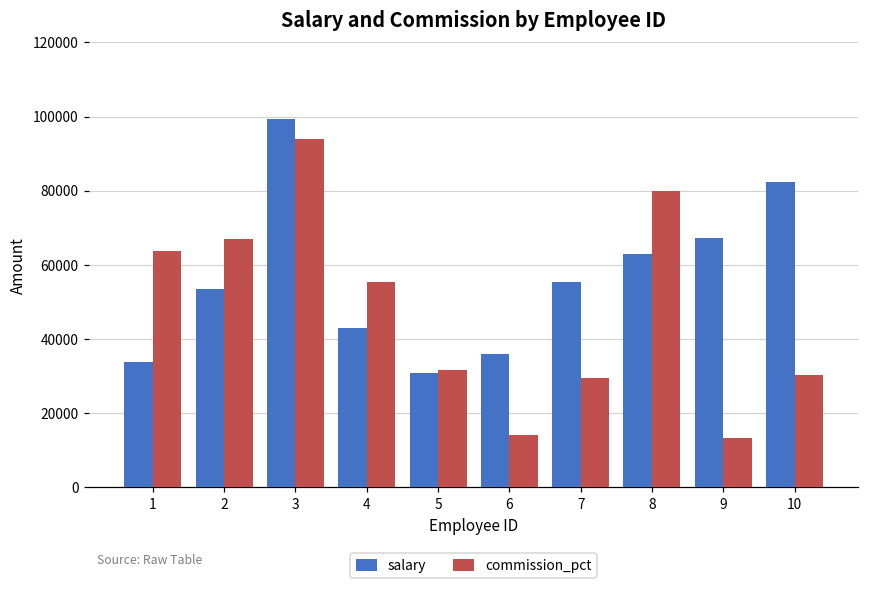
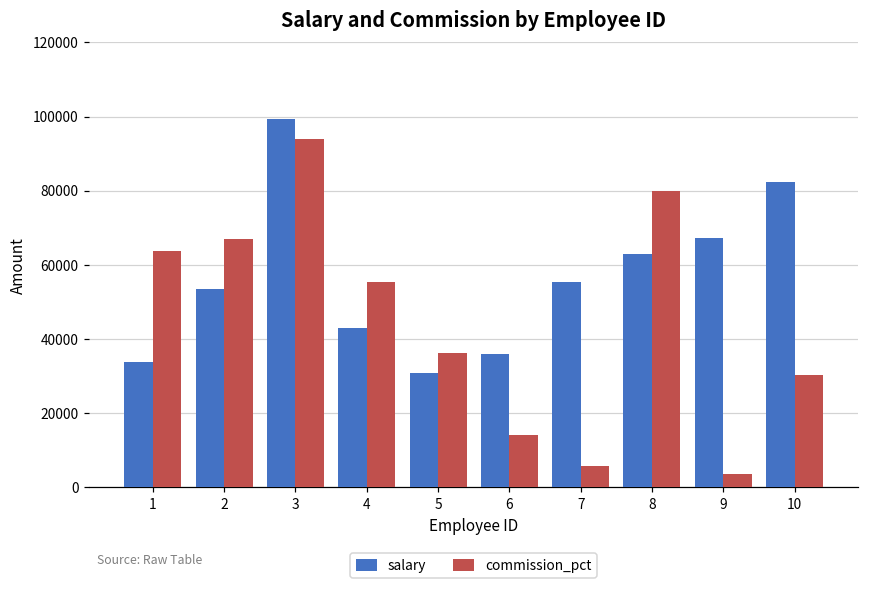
commission_pct, 5: 32000 -> 36000
commission_pct, 7: 29000 -> 6000
commission_pct, 9: 13000 -> 4000
